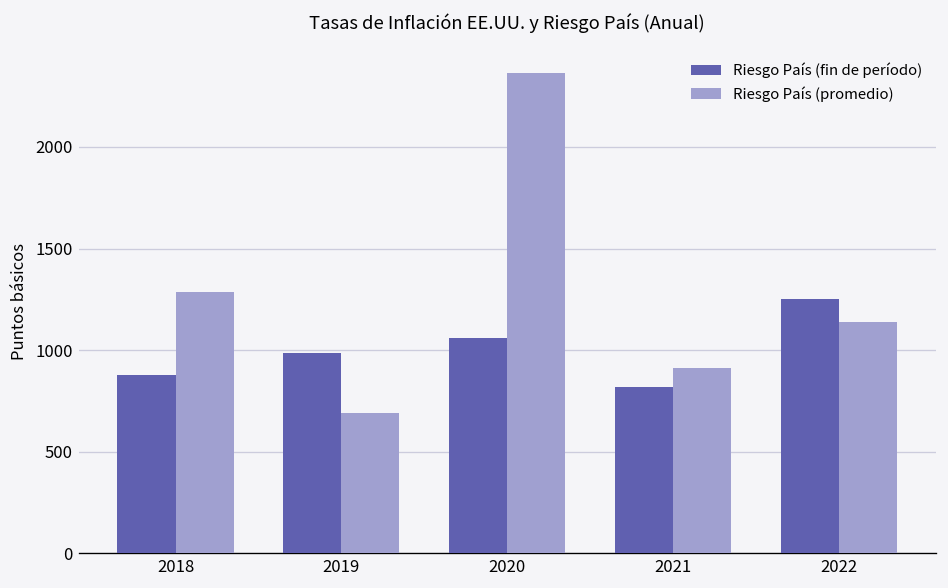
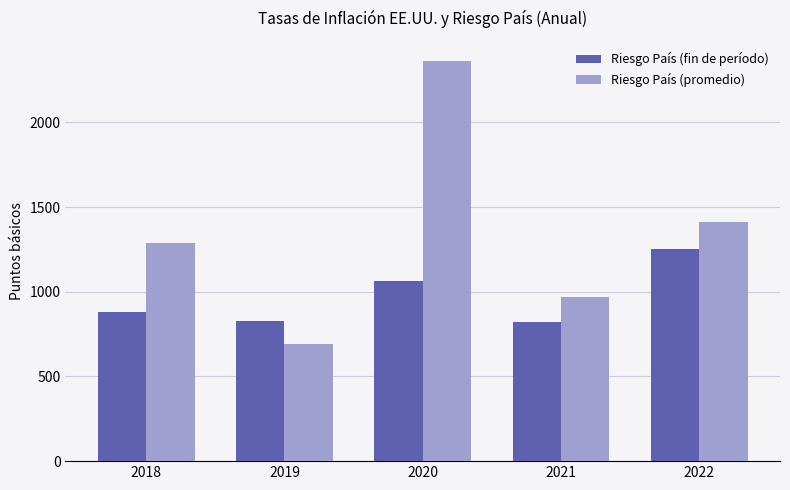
Riesgo País (fin de período), 2019: 990 -> 830
Riesgo País (promedio), 2021: 910 -> 970
Riesgo País (promedio), 2022: 1140 -> 1410
